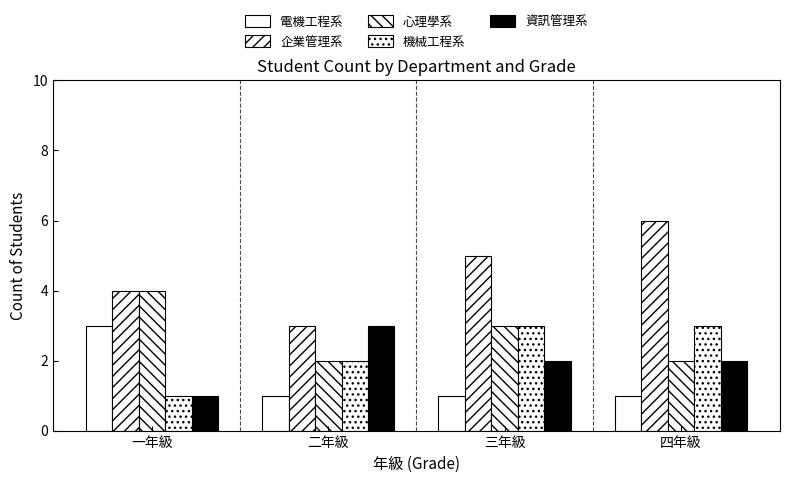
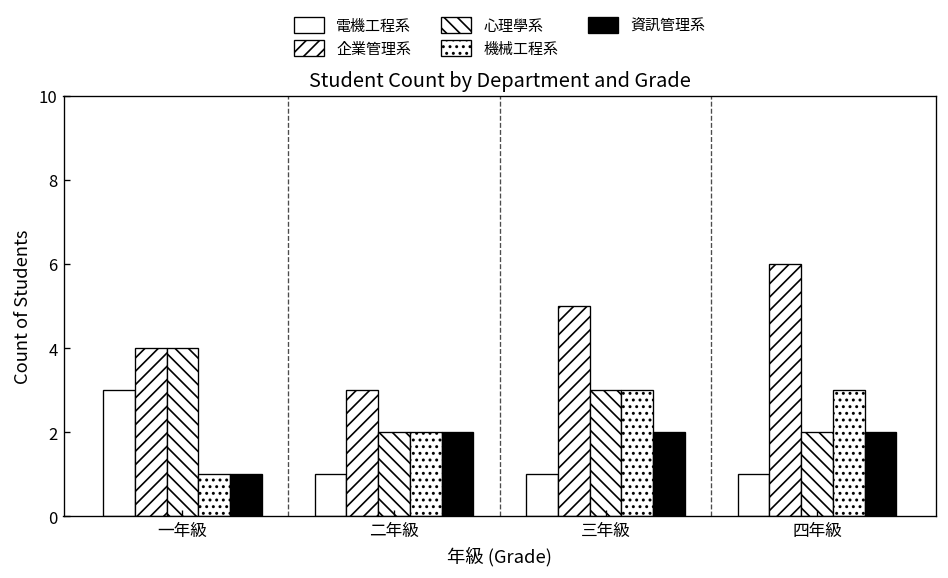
資訊管理系, 二年級: 3 -> 2
